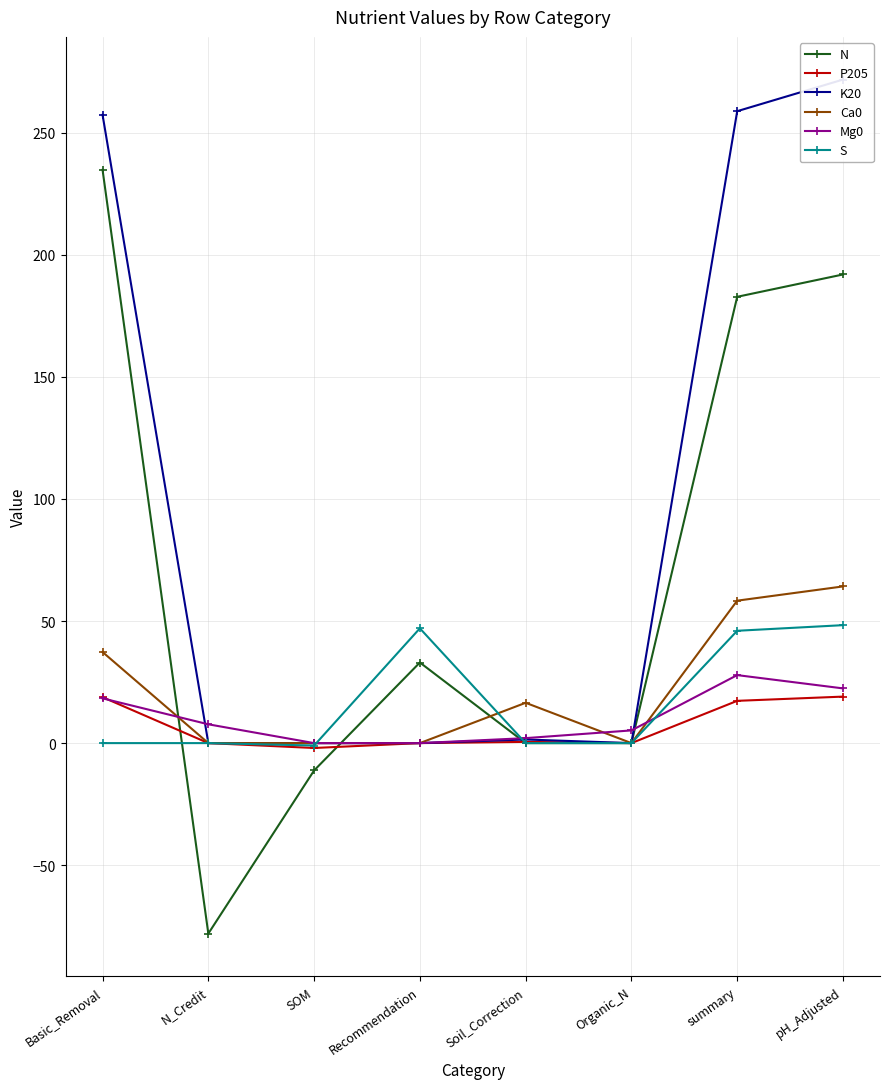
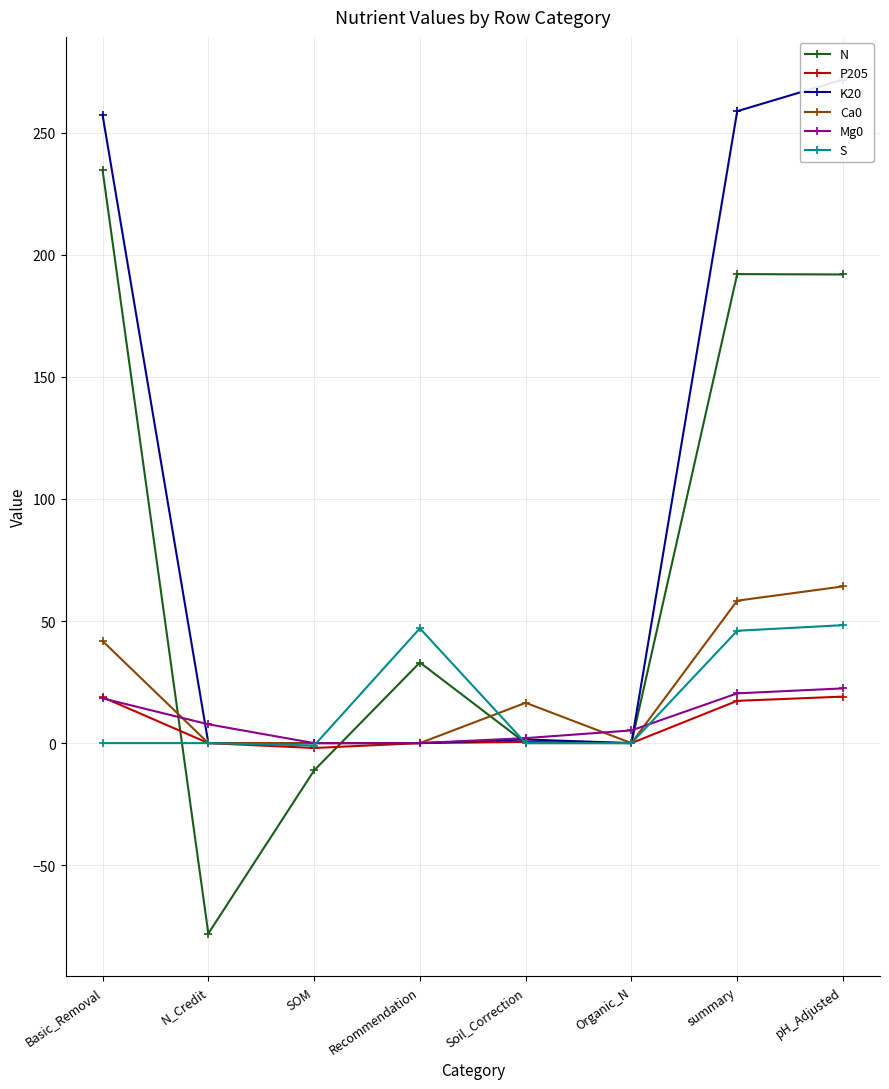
Ca0, Basic_Removal: 37 -> 42
N, summary: 183 -> 192
Mg0, summary: 28 -> 20
